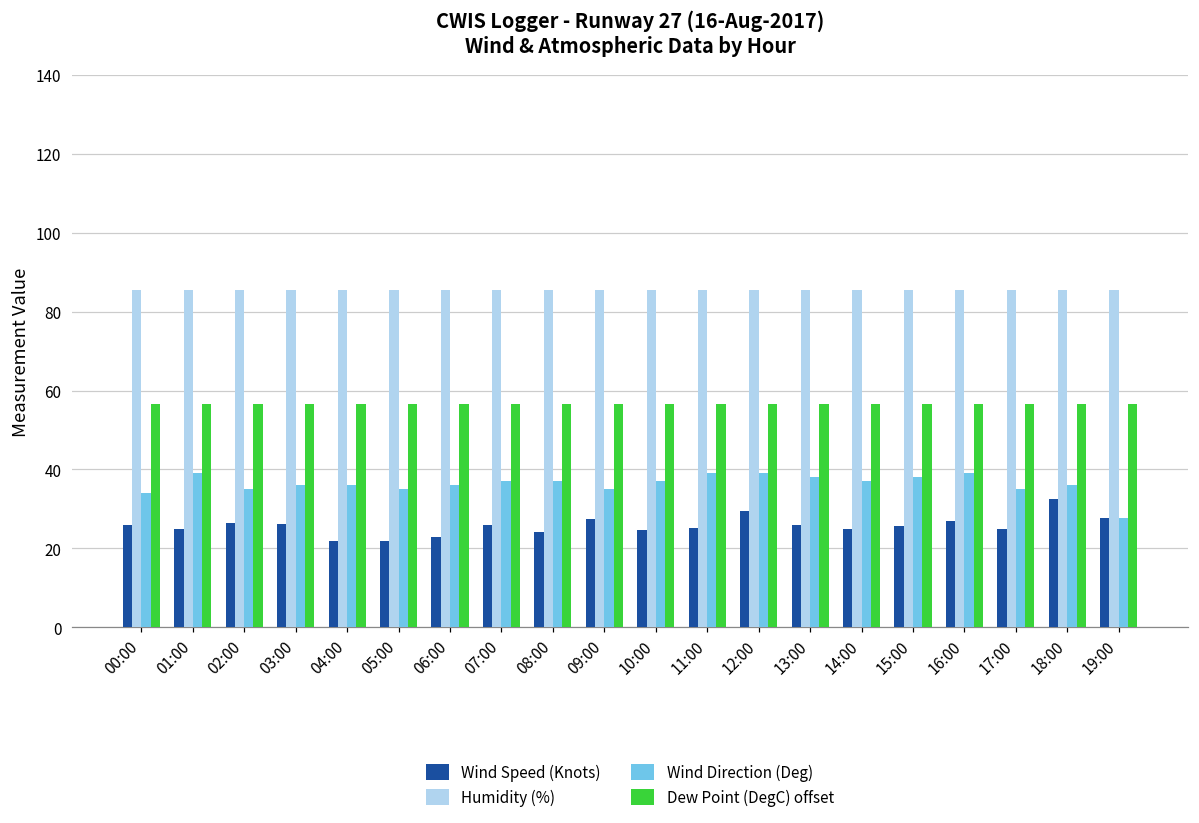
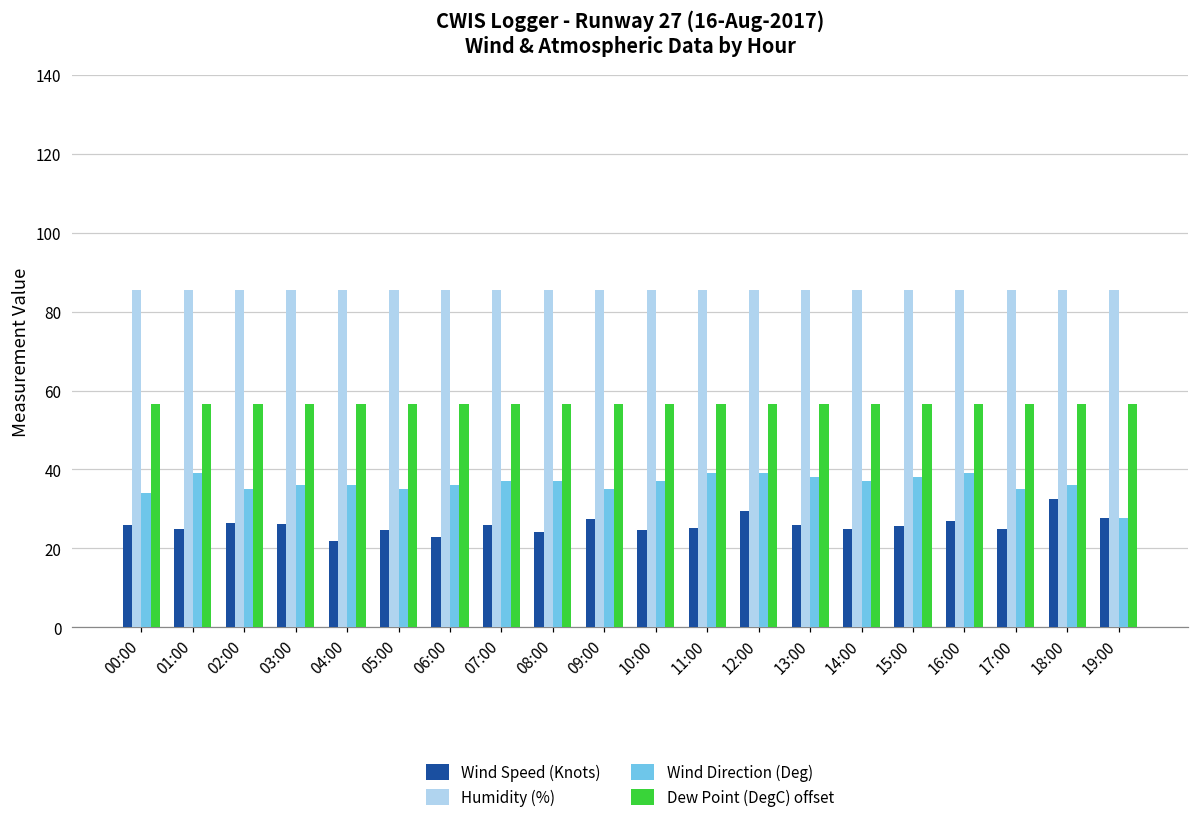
Wind Speed (Knots), 05:00: 22 -> 25
